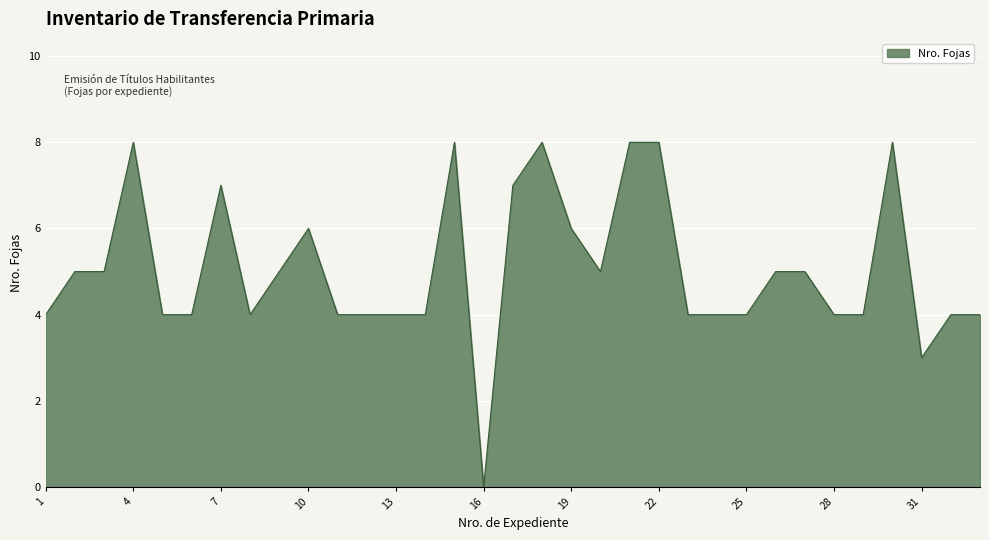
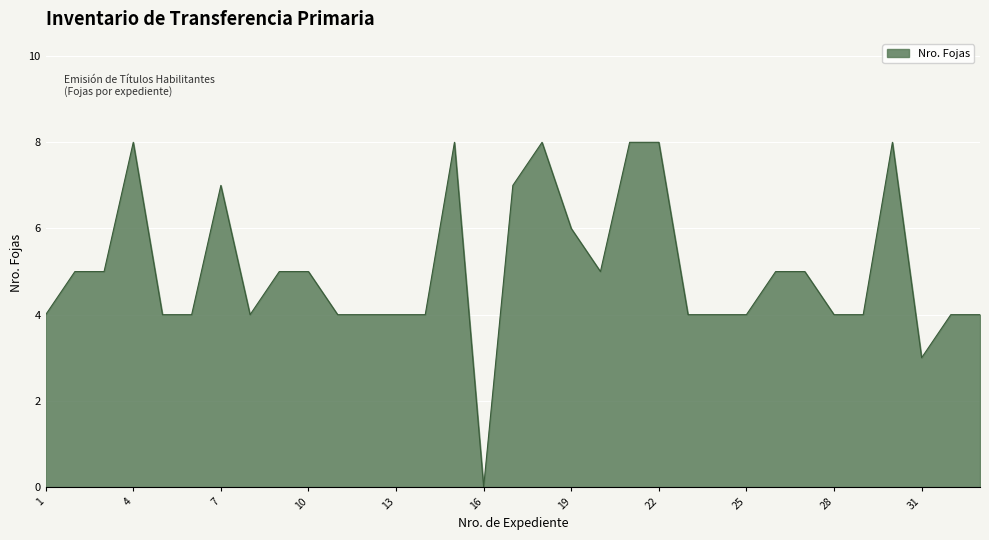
10: 6 -> 5
